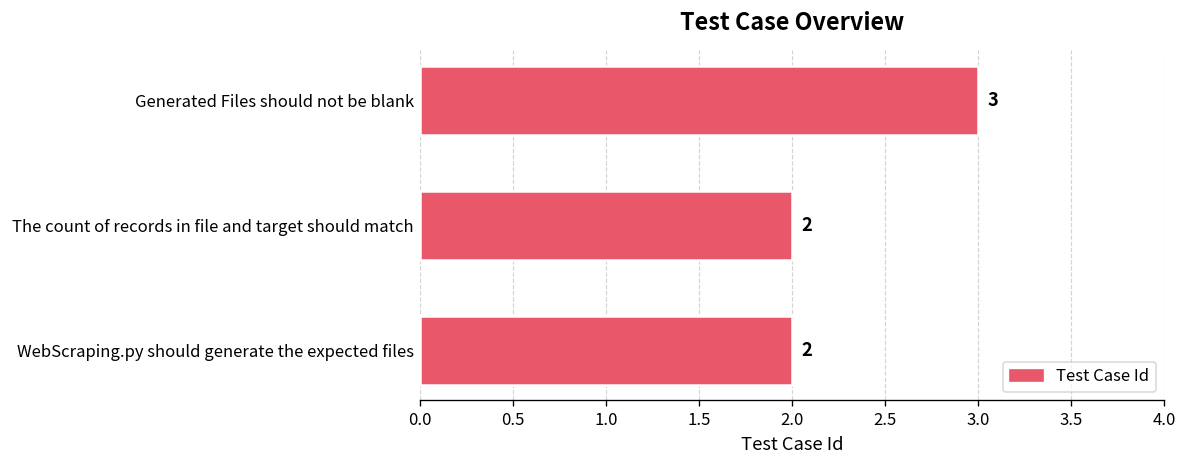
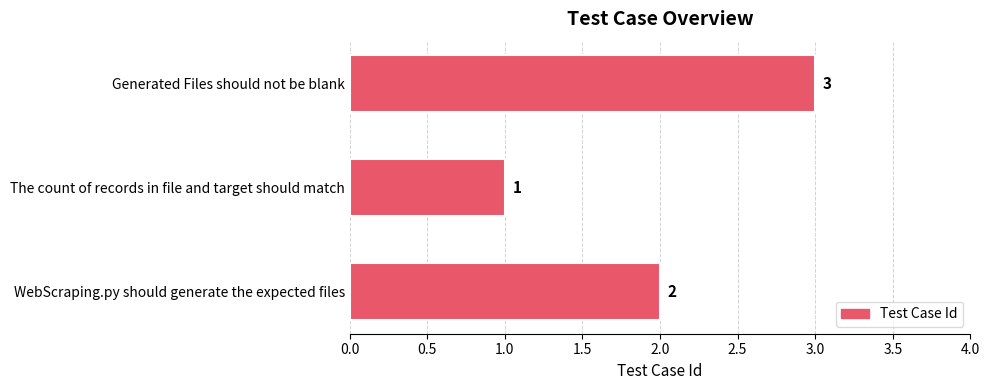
The count of records in file and target should match: 2 -> 1
